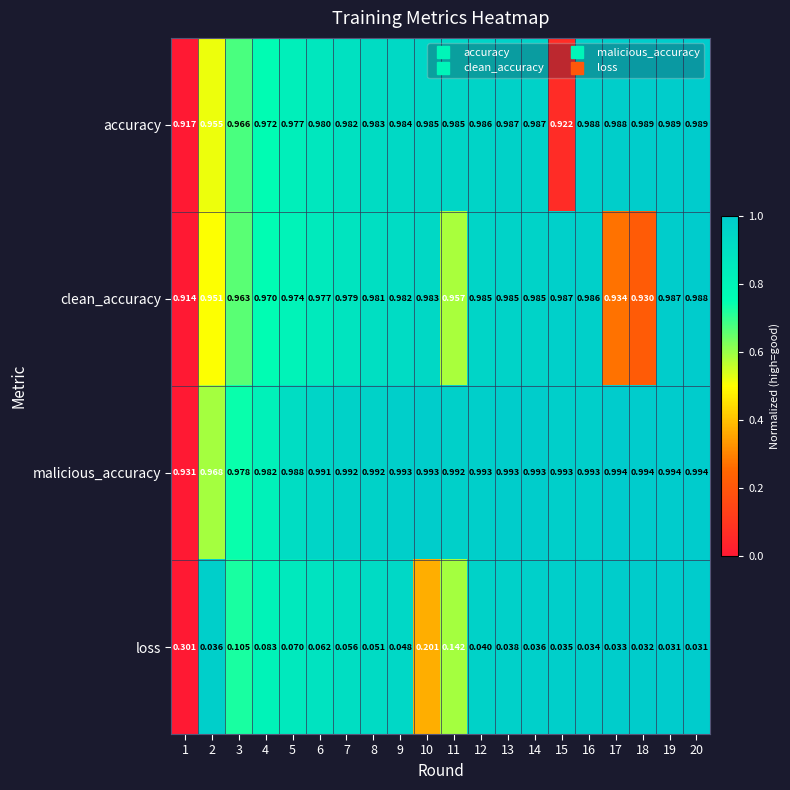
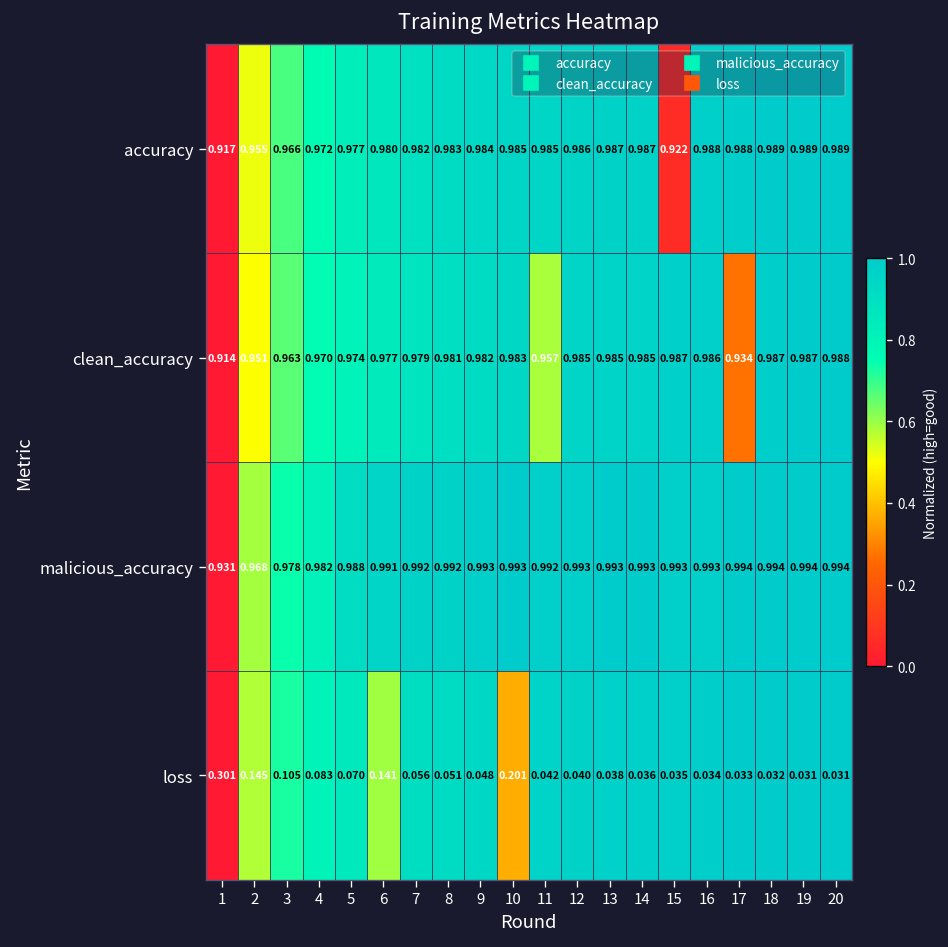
clean_accuracy, 18: 0.930 -> 0.987
loss, 2: 0.036 -> 0.145
loss, 6: 0.062 -> 0.141
loss, 11: 0.142 -> 0.042
